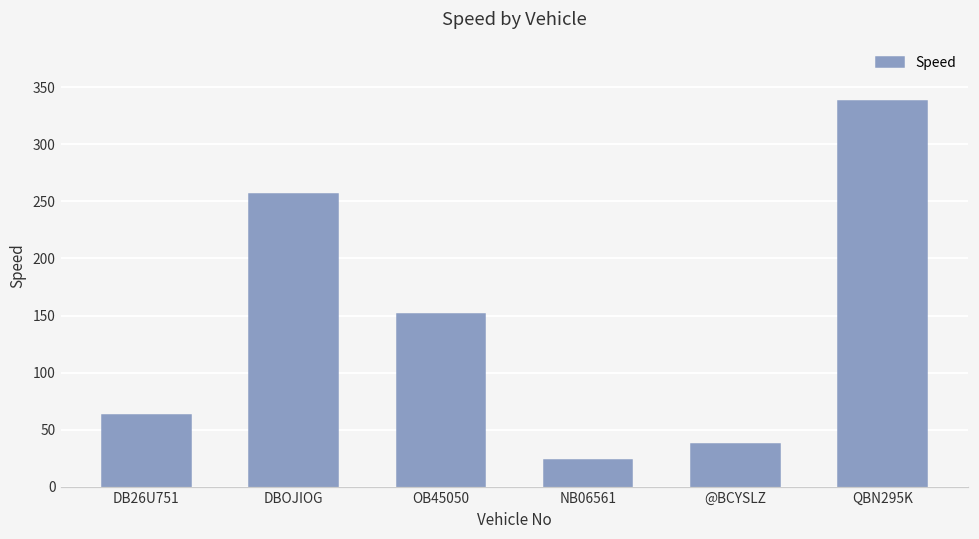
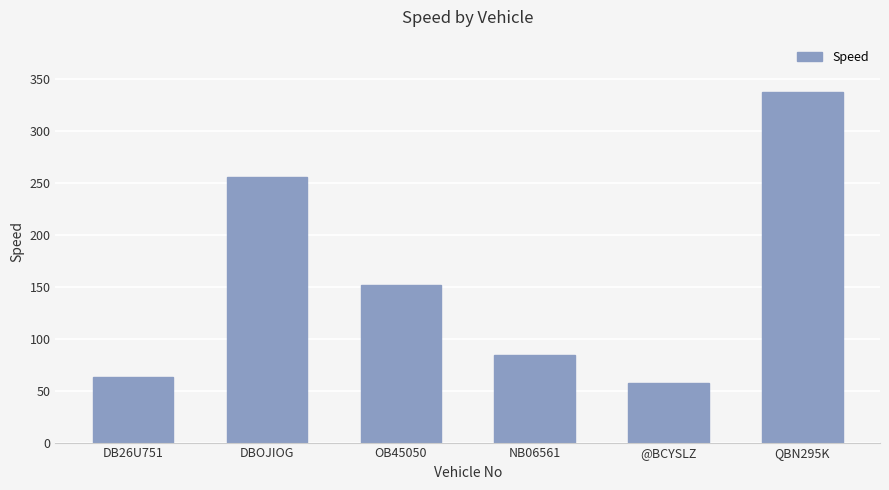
NB06561: 23 -> 84
@BCYSLZ: 38 -> 58
